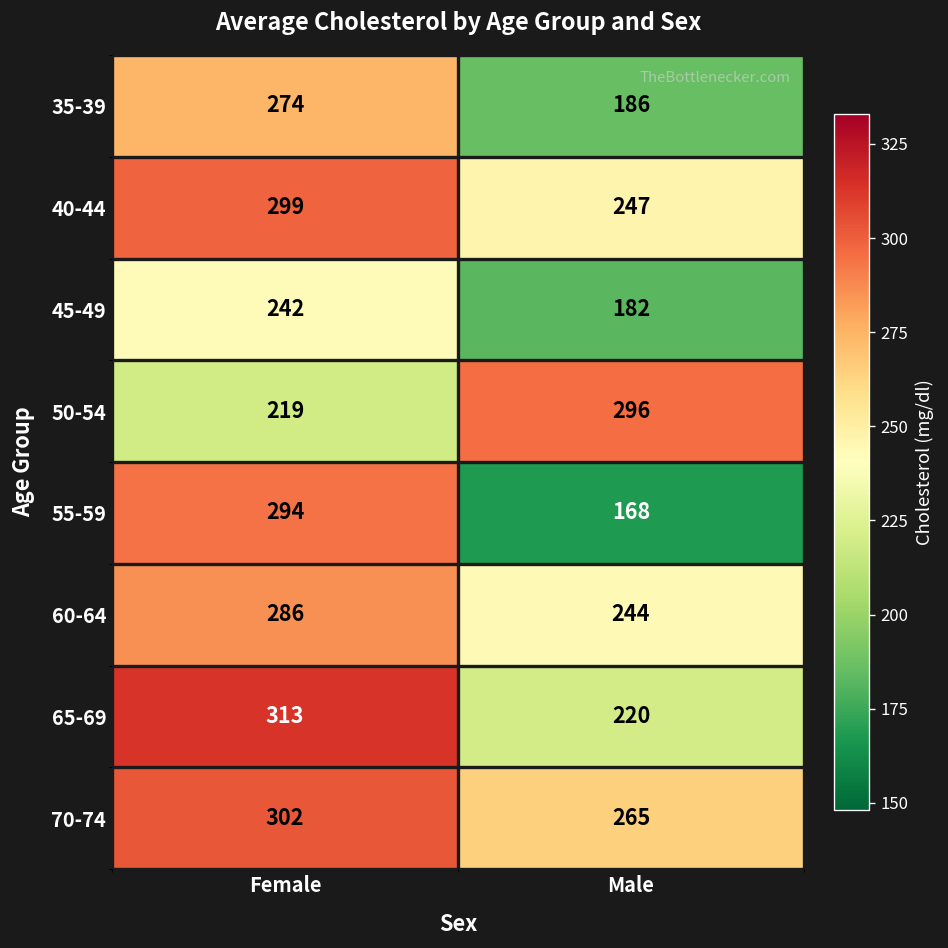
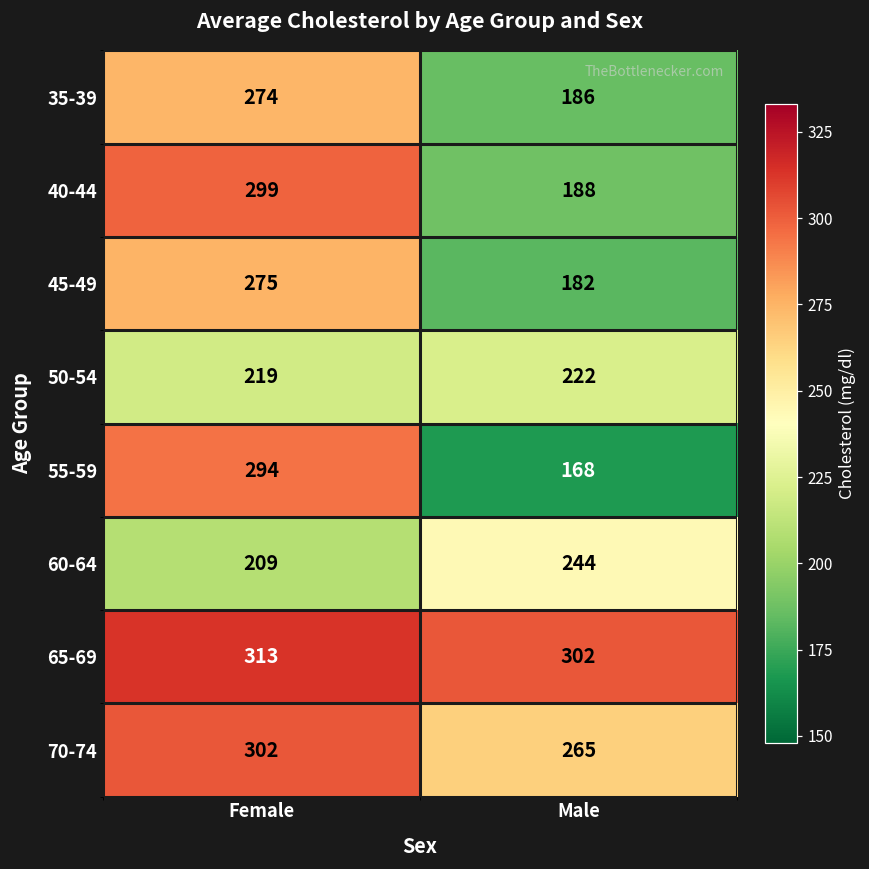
40-44, Male: 247 -> 188
45-49, Female: 242 -> 275
50-54, Male: 296 -> 222
60-64, Female: 286 -> 209
65-69, Male: 220 -> 302
